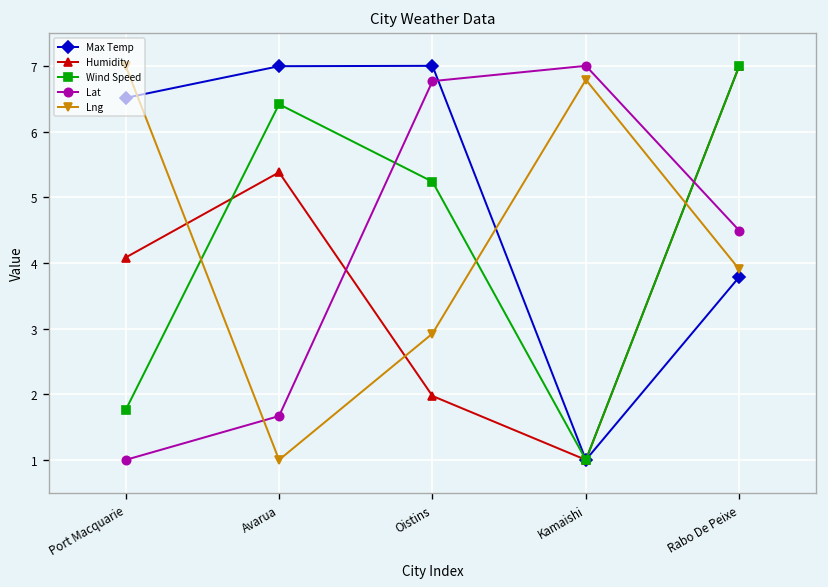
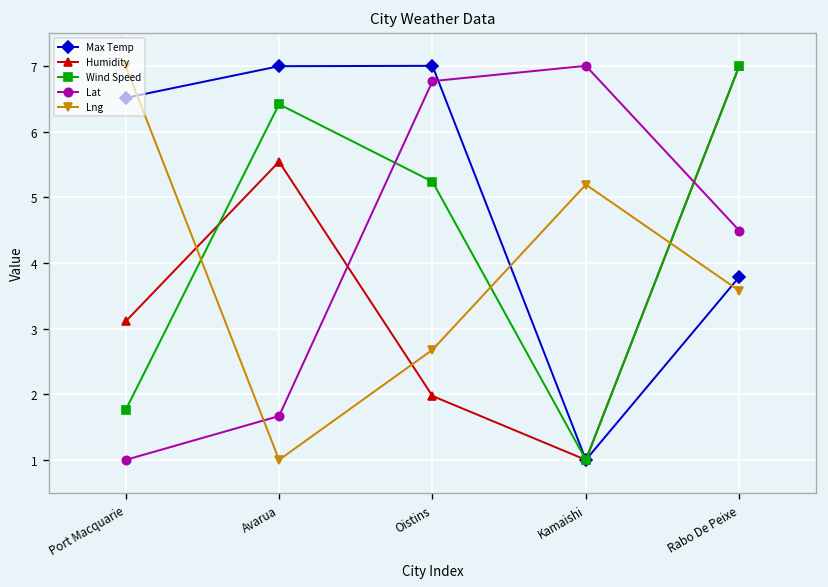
Humidity, Port Macquarie: 4.1 -> 3.1
Humidity, Avarua: 5.4 -> 5.5
Lng, Oistins: 2.9 -> 2.7
Lng, Kamaishi: 6.8 -> 5.2
Lng, Rabo De Peixe: 3.9 -> 3.6
